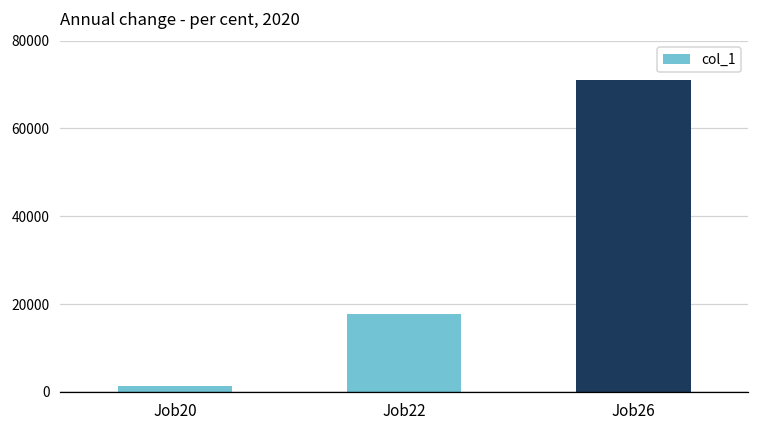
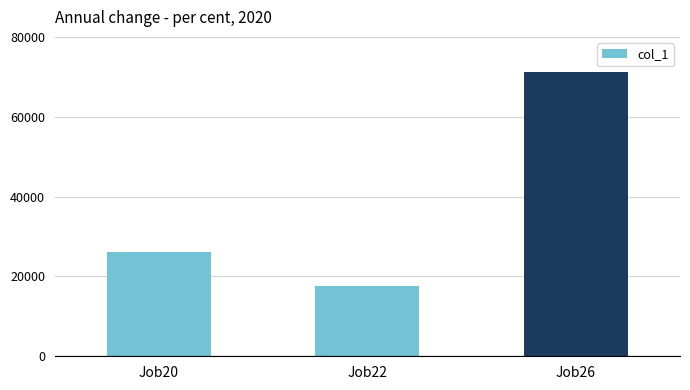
Job20: 1000 -> 26000
